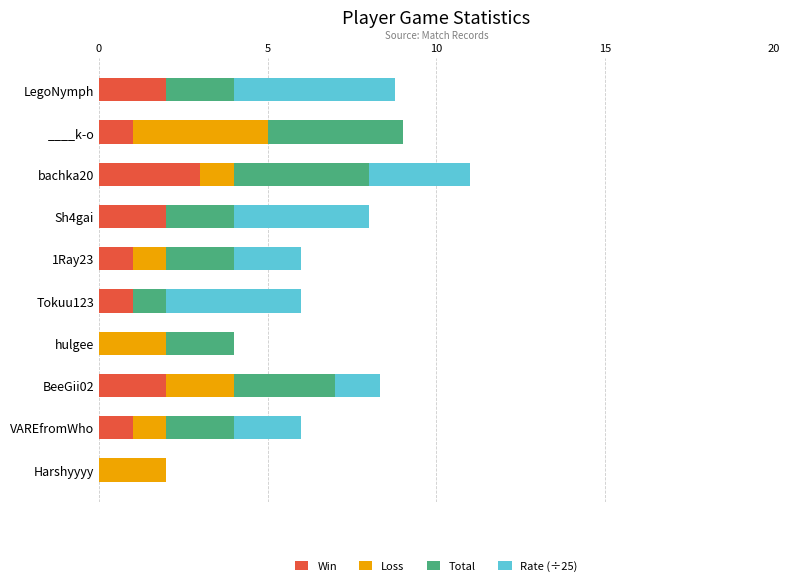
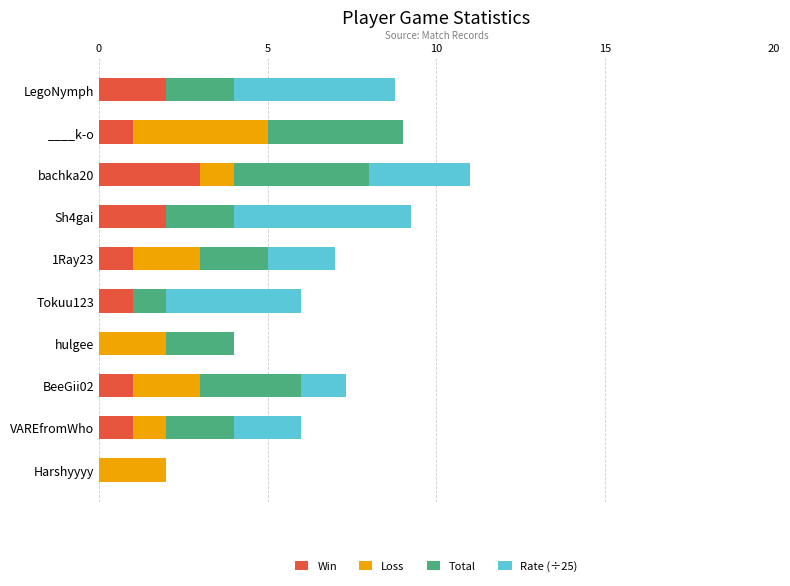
Rate (÷25), Sh4gai: 4.0 -> 5.2
Loss, 1Ray23: 1 -> 2
Win, BeeGii02: 2 -> 1
